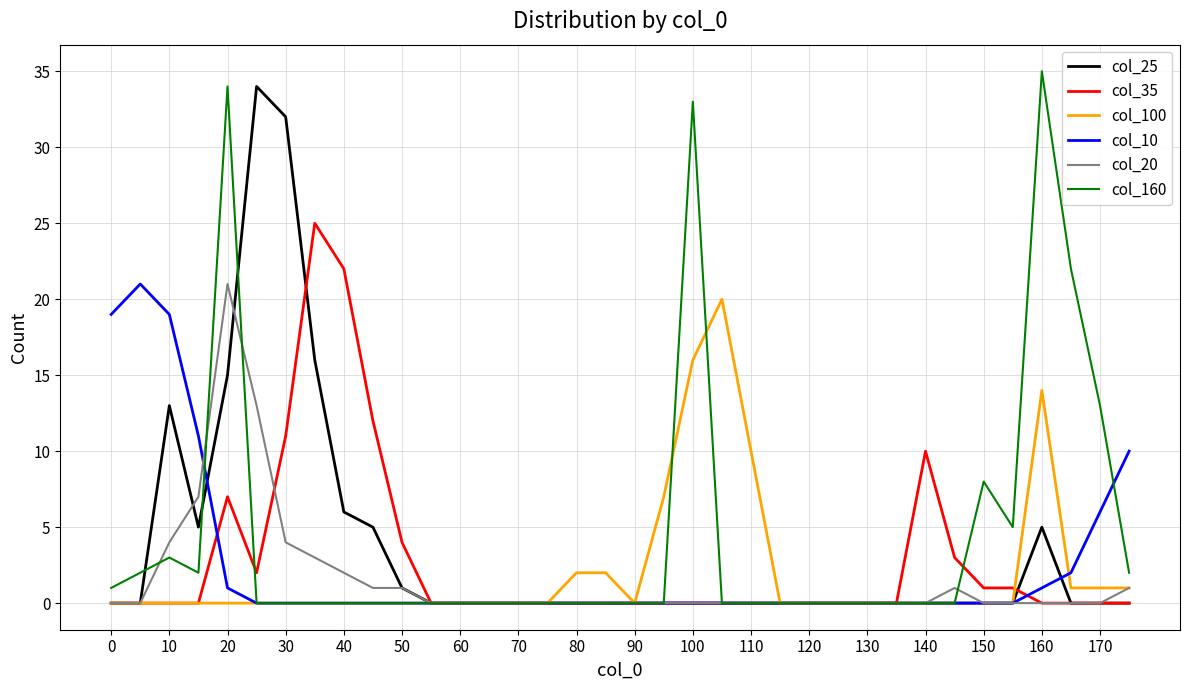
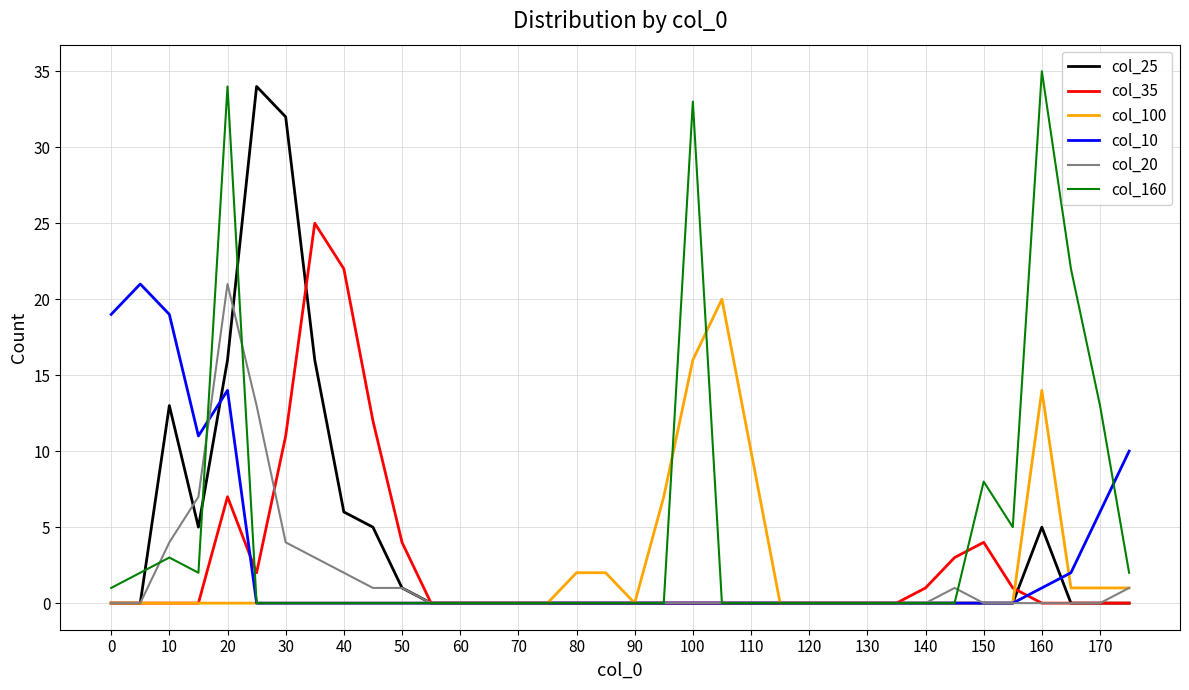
col_25, 20: 15 -> 16
col_10, 20: 1 -> 14
col_35, 140: 10 -> 1
col_35, 150: 1 -> 4
